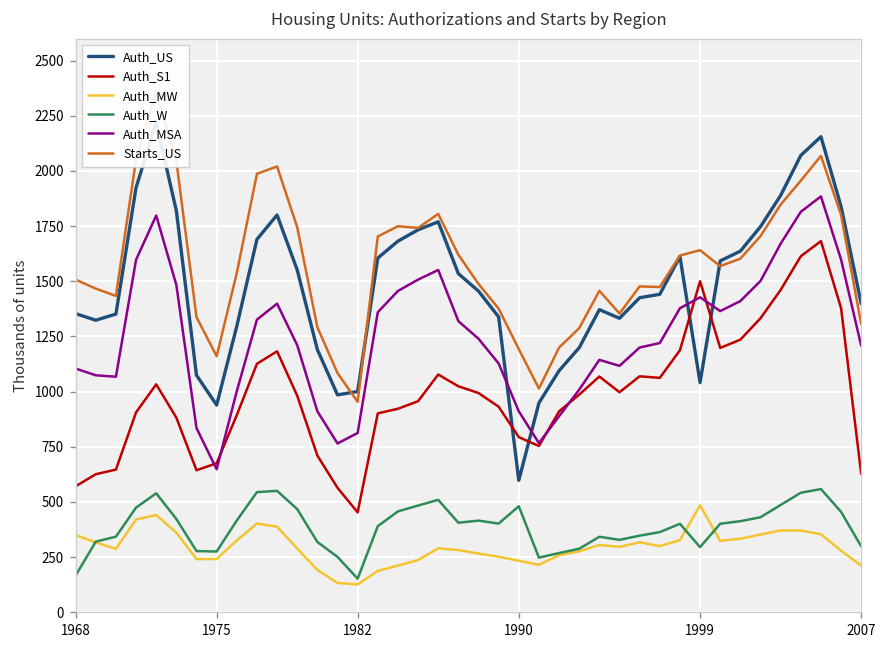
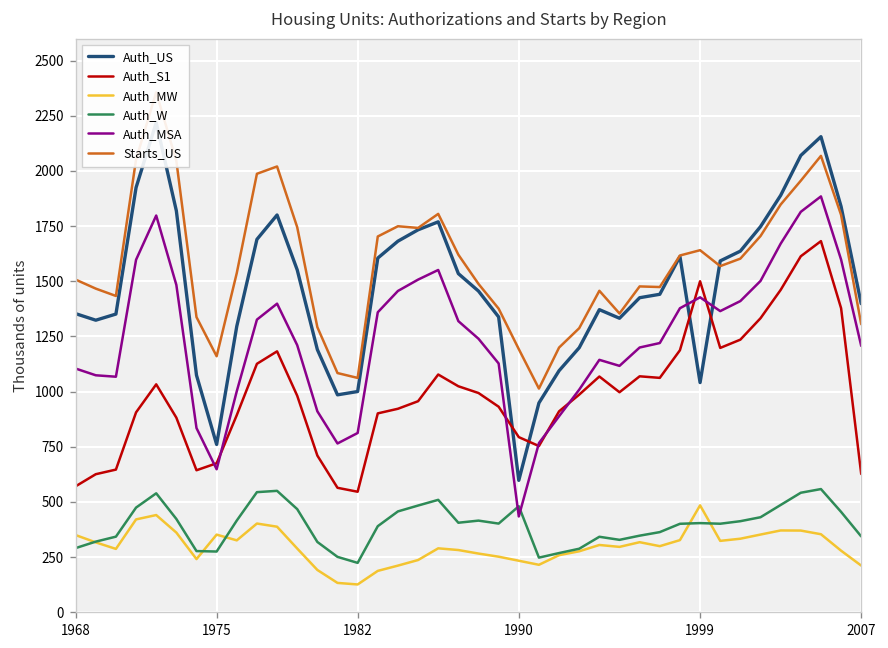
Auth_W, 1968: 170 -> 290
Auth_US, 1975: 940 -> 760
Auth_MW, 1975: 240 -> 350
Auth_S1, 1982: 450 -> 550
Auth_W, 1982: 150 -> 220
Starts_US, 1982: 950 -> 1060
Auth_MSA, 1990: 910 -> 430
Auth_W, 1999: 300 -> 400
Auth_W, 2007: 300 -> 340
